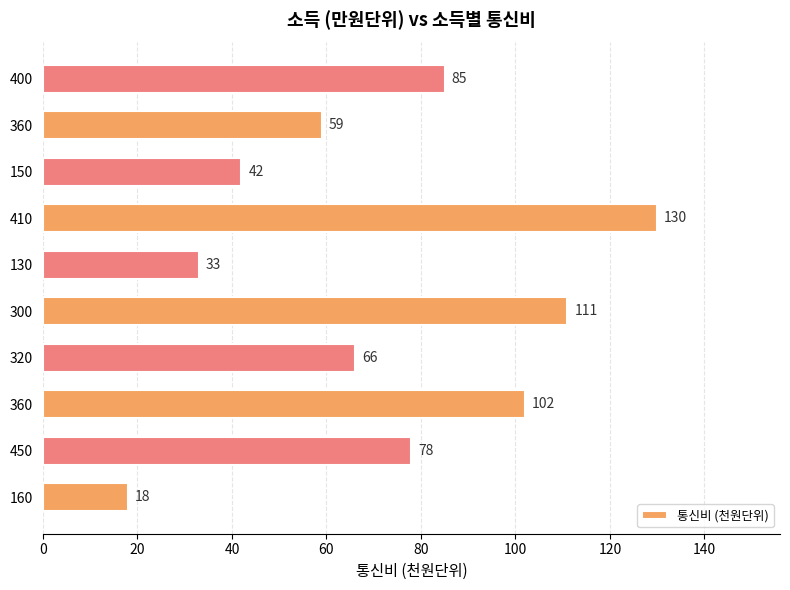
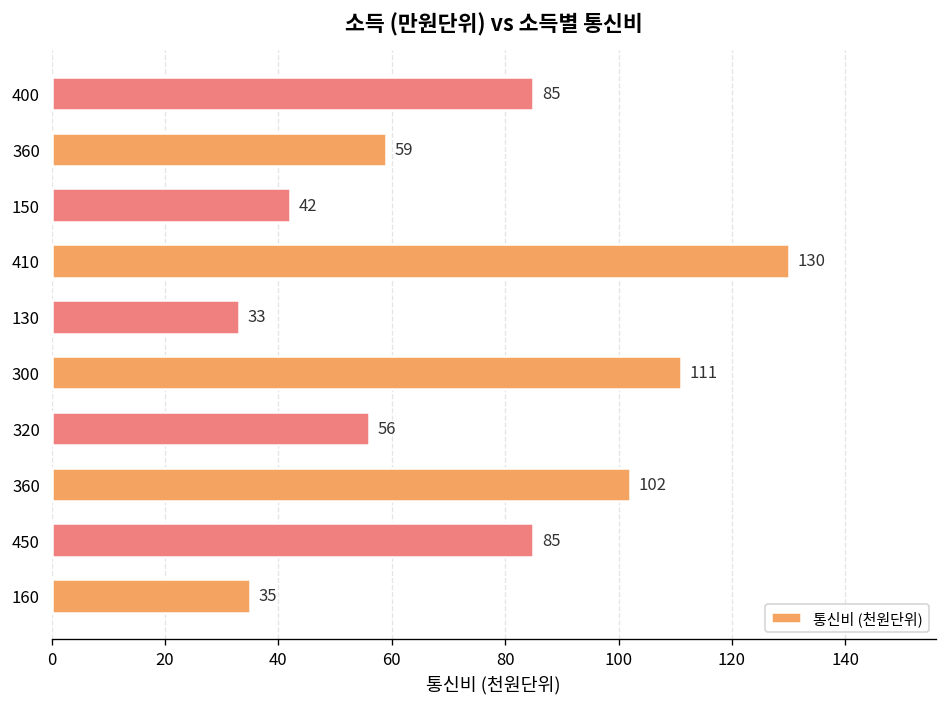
320: 66 -> 56
450: 78 -> 85
160: 18 -> 35
